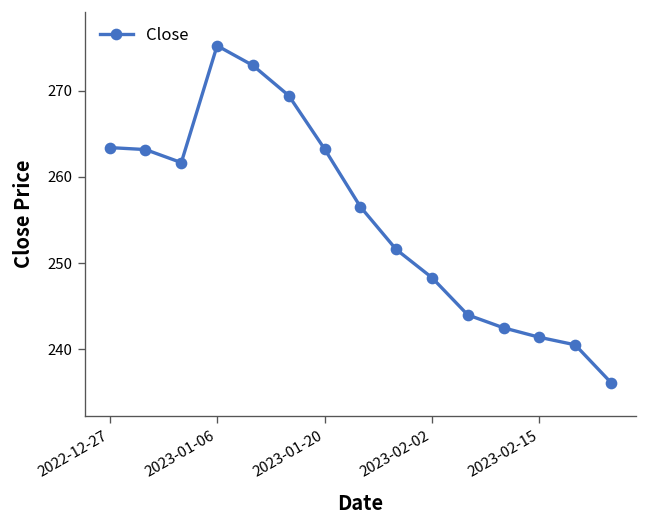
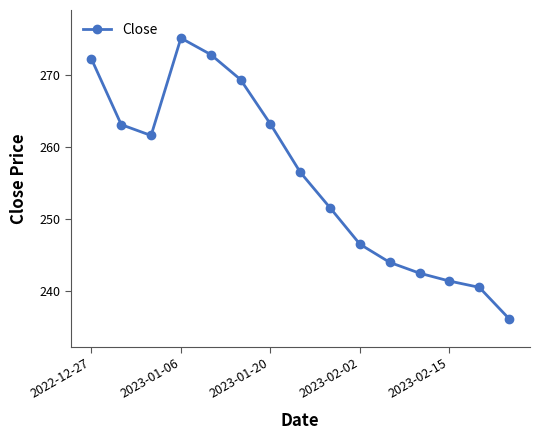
2022-12-27: 263 -> 272
2023-02-02: 248 -> 247
